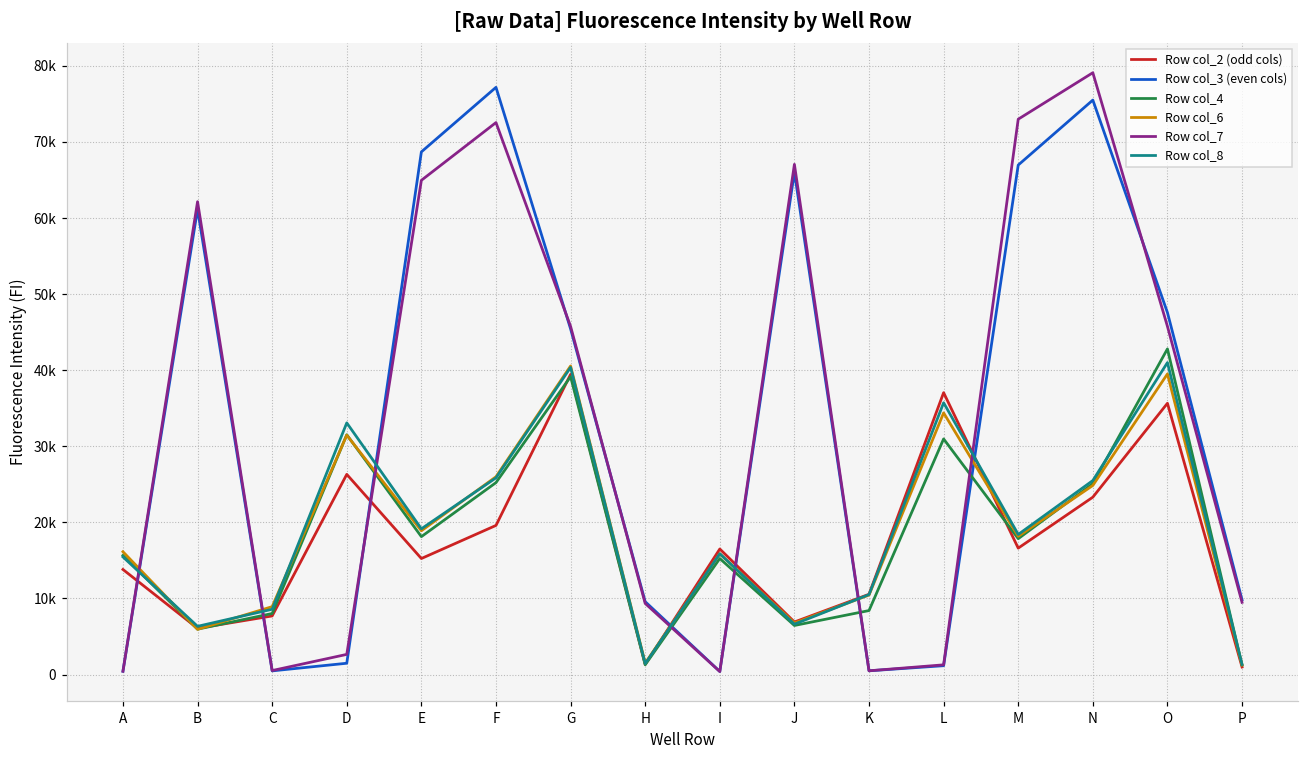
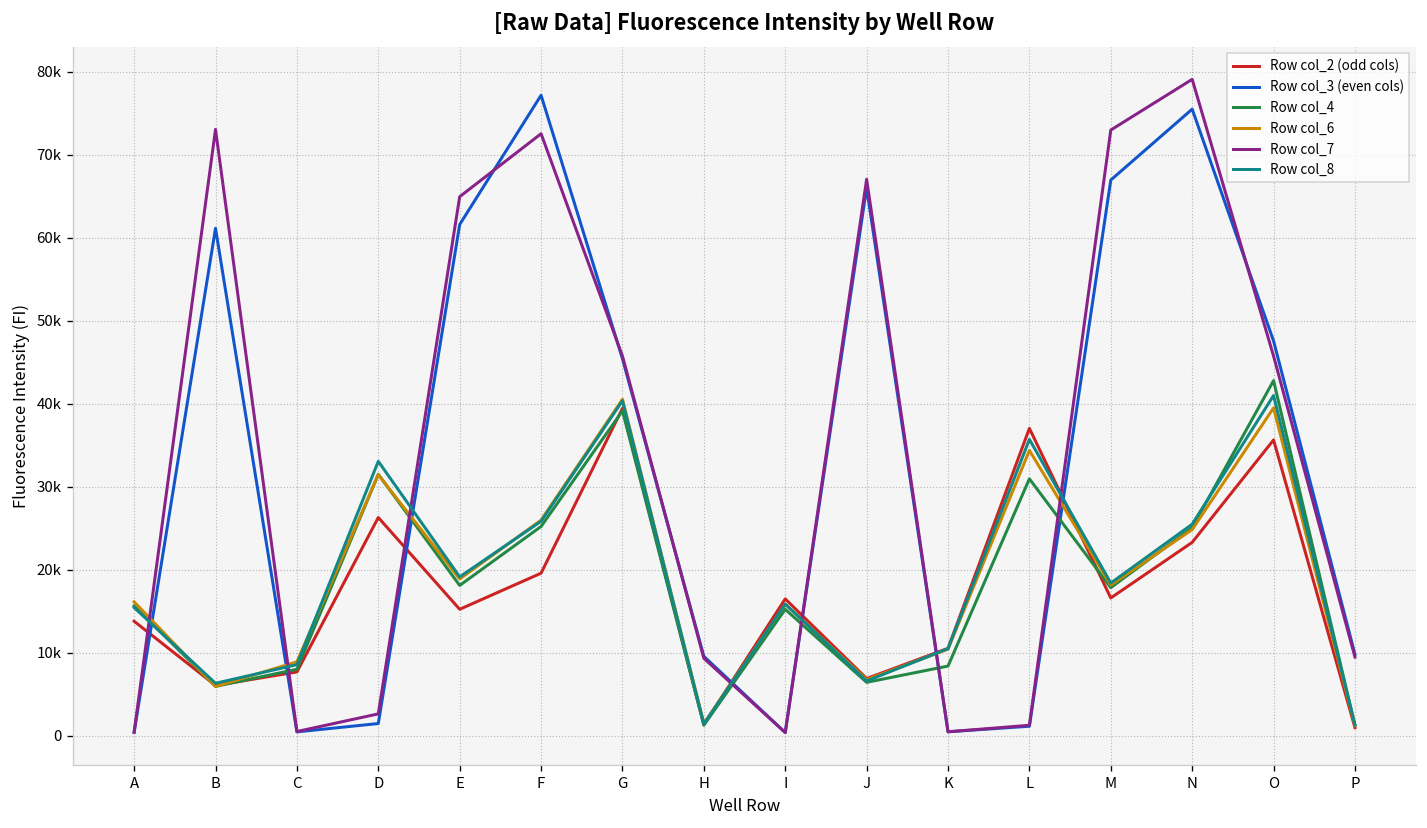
Row col_7, B: 62000 -> 73000
Row col_3 (even cols), E: 69000 -> 62000
